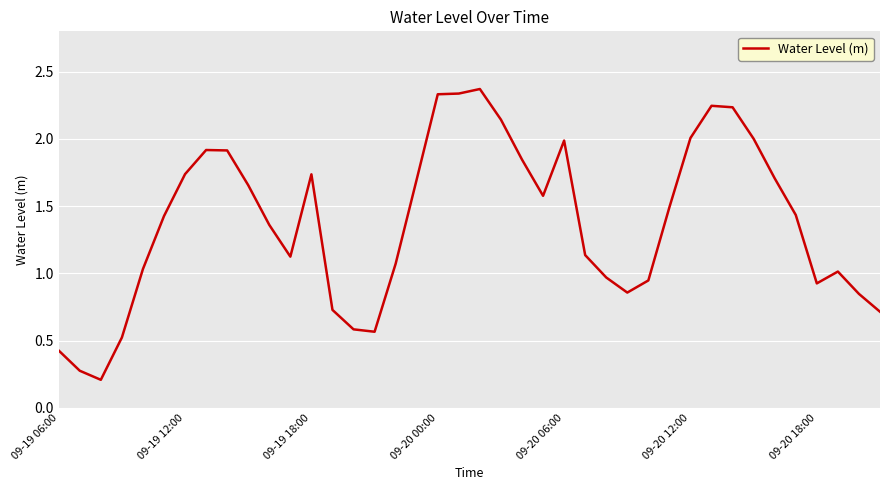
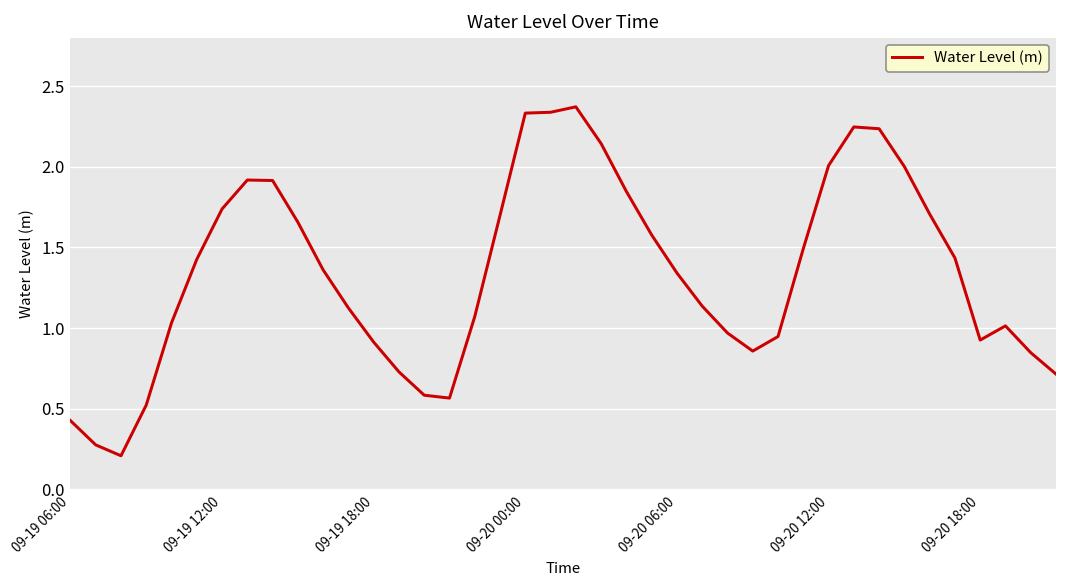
09-19 18:00: 1.74 -> 0.91
09-20 06:00: 1.99 -> 1.34
